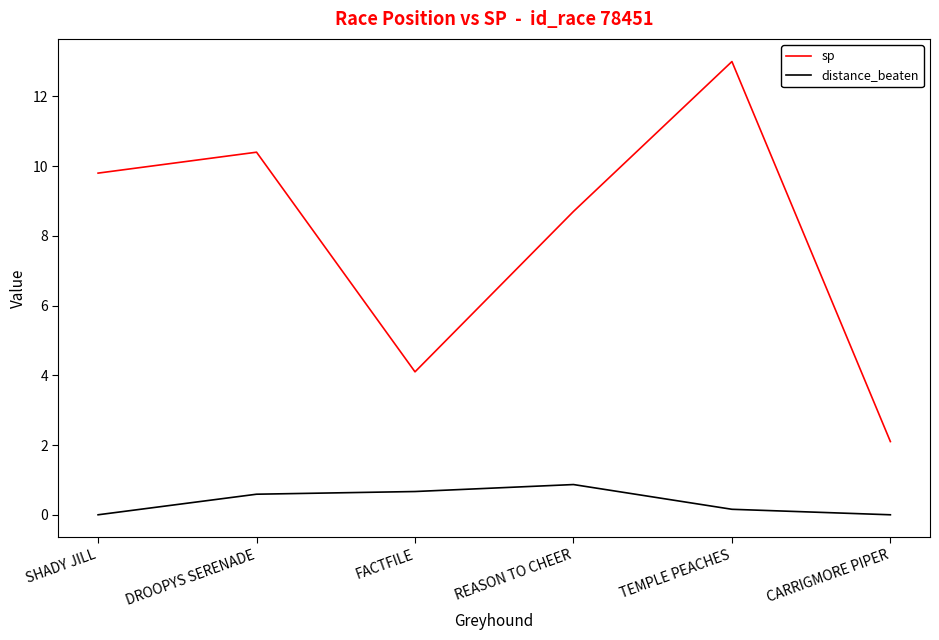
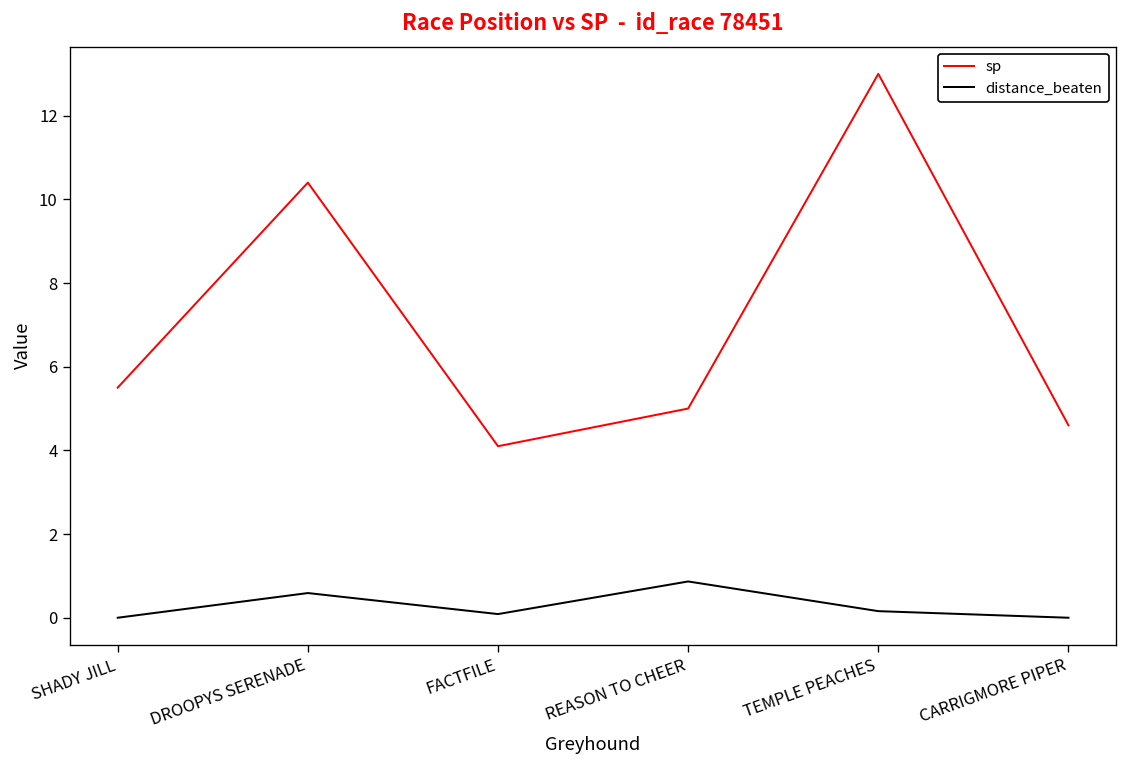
sp, SHADY JILL: 9.8 -> 5.5
distance_beaten, FACTFILE: 0.7 -> 0.1
sp, REASON TO CHEER: 8.7 -> 5.0
sp, CARRIGMORE PIPER: 2.1 -> 4.6
